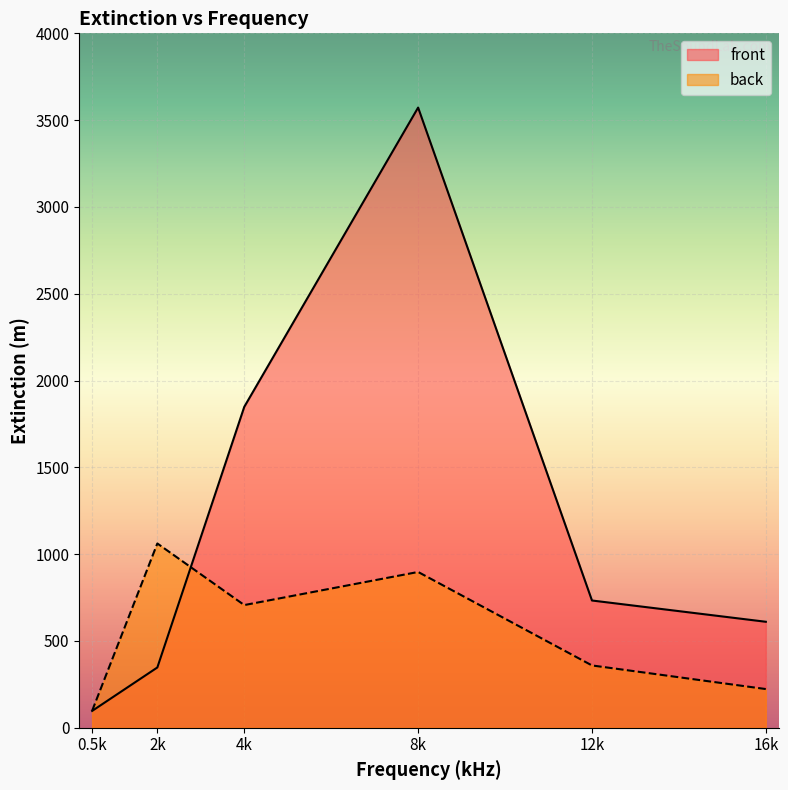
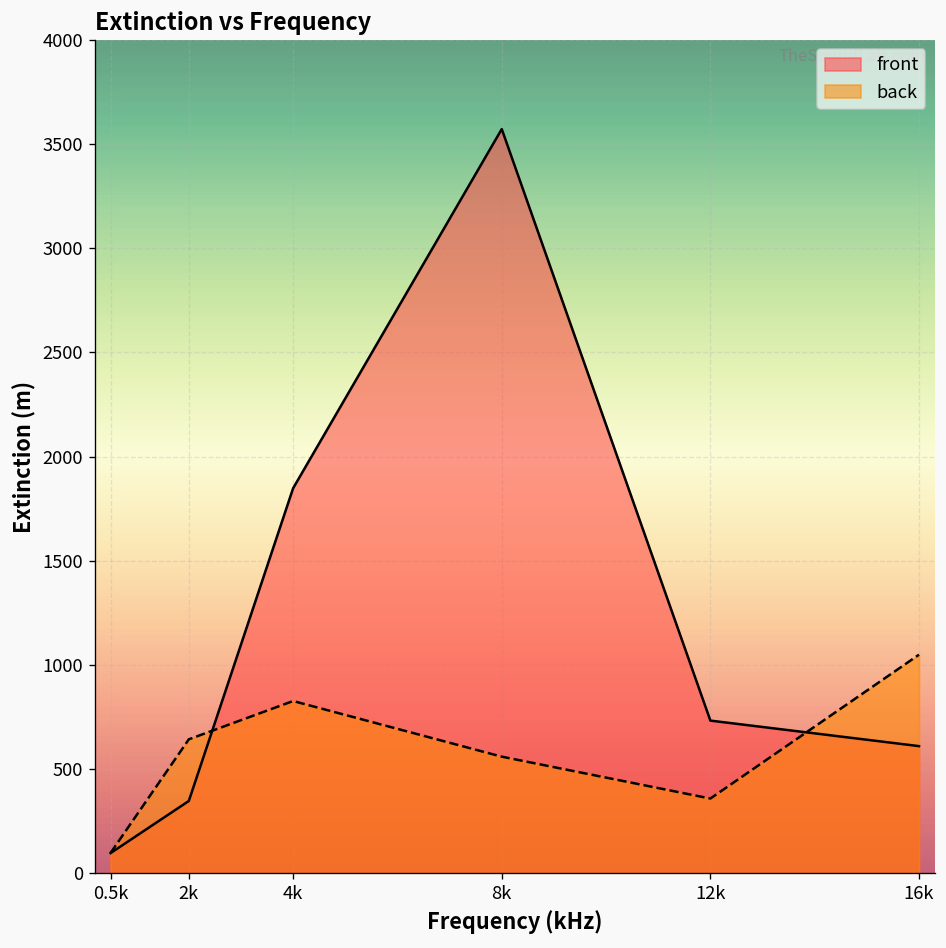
back, 2k: 1060 -> 640
back, 4k: 710 -> 830
back, 8k: 900 -> 560
back, 16k: 220 -> 1050
